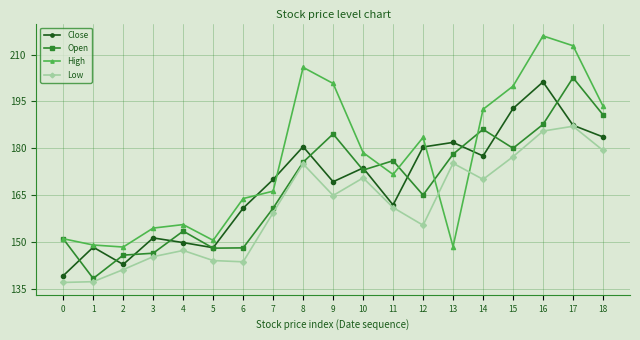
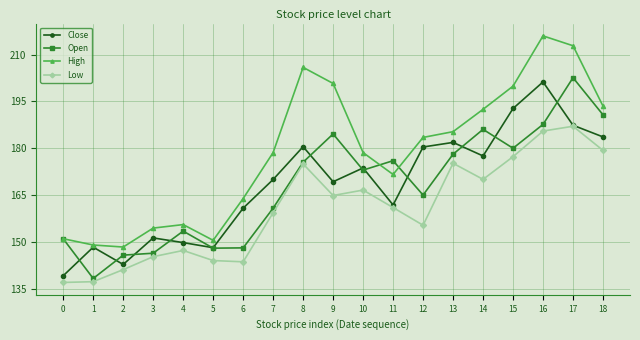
High, 7: 166 -> 179
Low, 10: 171 -> 167
High, 13: 148 -> 185
